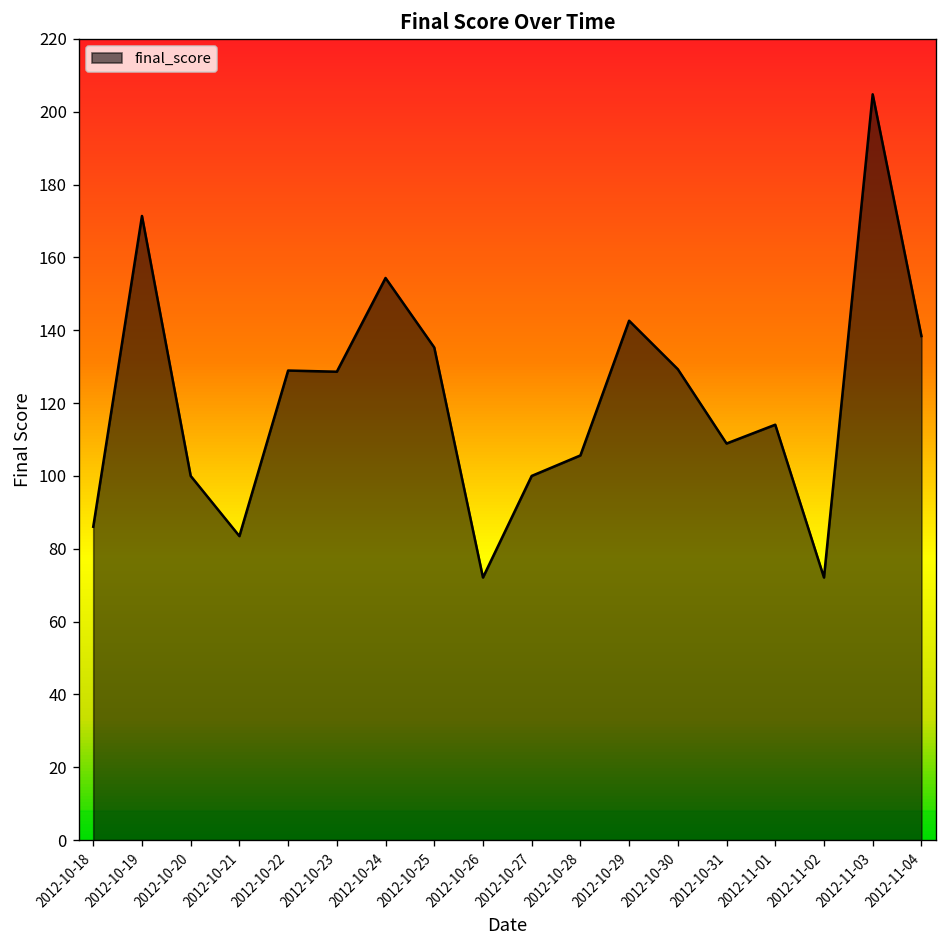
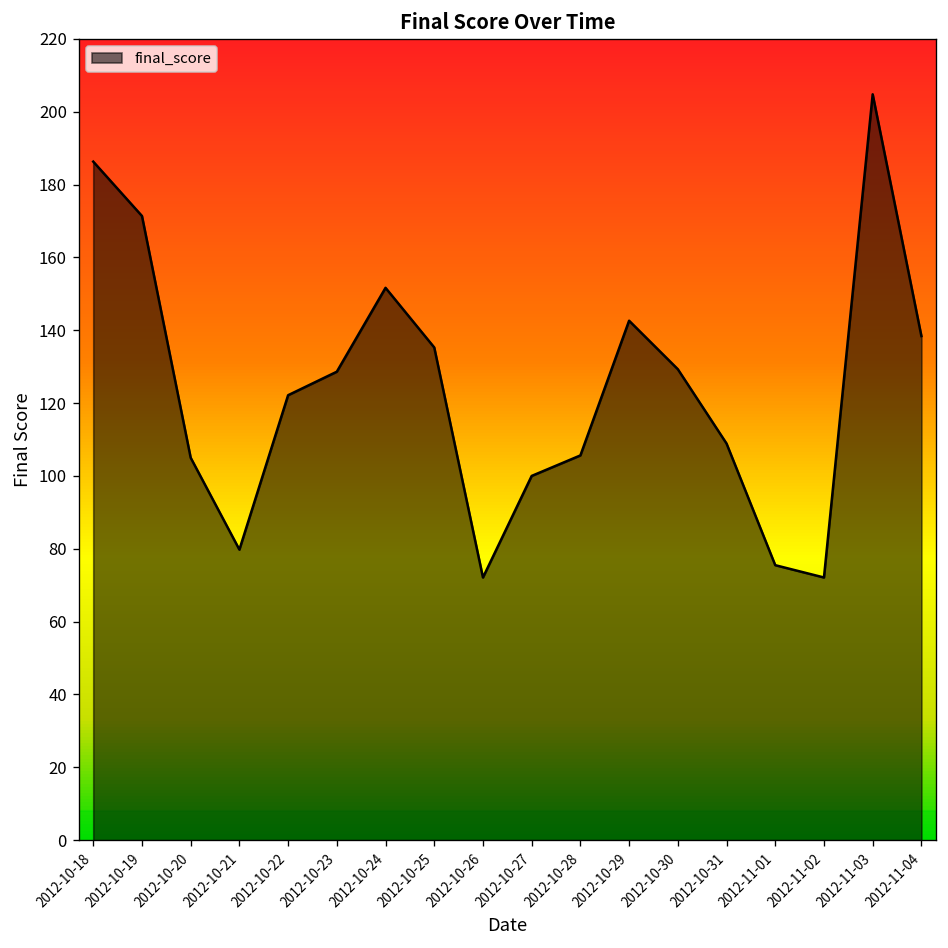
2012-10-18: 86 -> 186
2012-10-20: 100 -> 105
2012-10-21: 83 -> 80
2012-10-22: 129 -> 122
2012-10-24: 154 -> 152
2012-11-01: 114 -> 75
